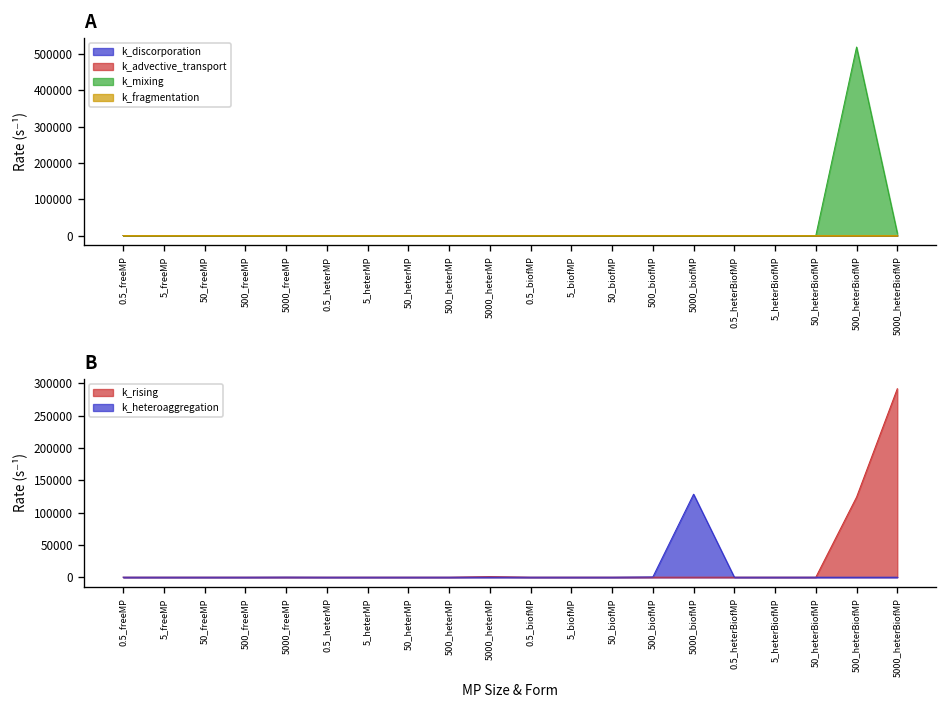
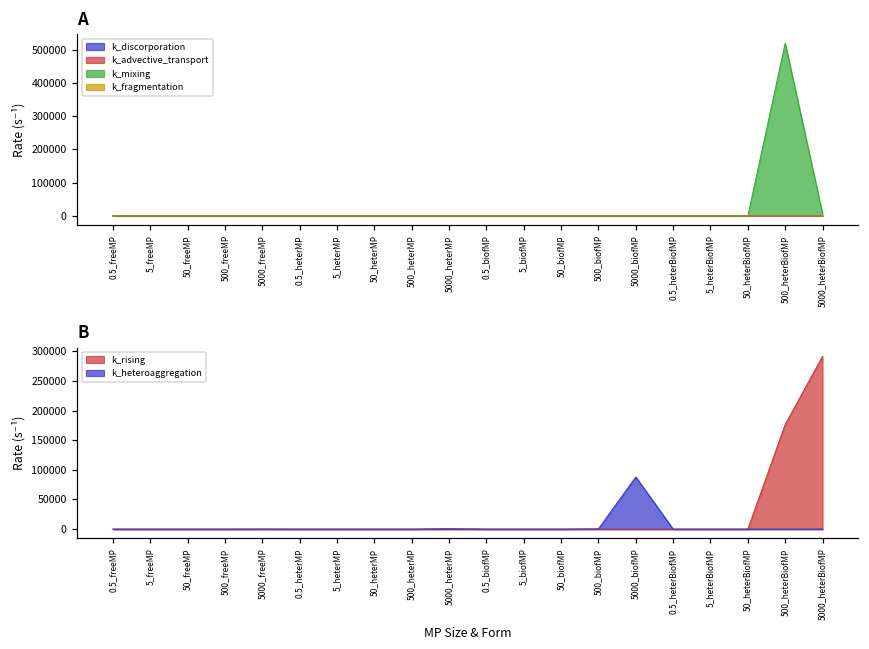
B, k_heteroaggregation, 5000_biofMP: 130000 -> 90000
B, k_rising, 500_heterBiofMP: 120000 -> 180000
